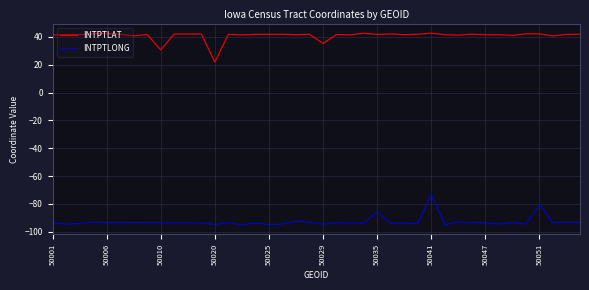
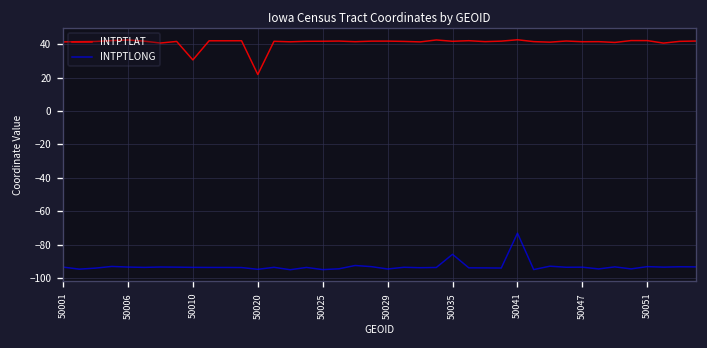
INTPTLAT, 50029: 35 -> 42
INTPTLONG, 50051: -80 -> -93
